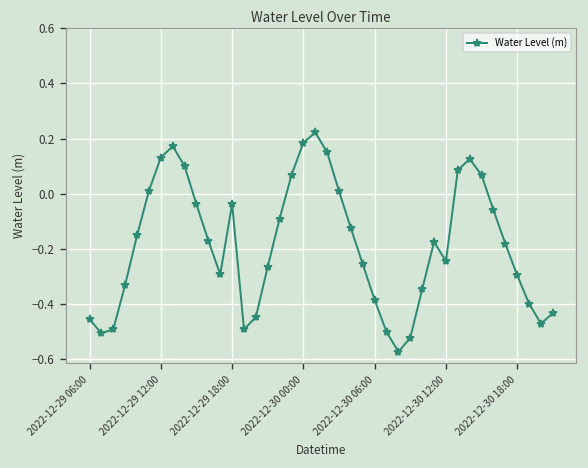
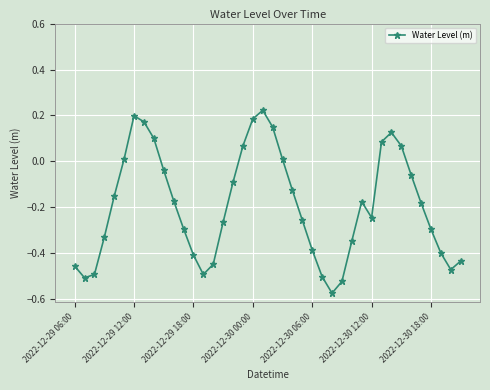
2022-12-29 12:00: 0.13 -> 0.20
2022-12-29 18:00: -0.04 -> -0.41
